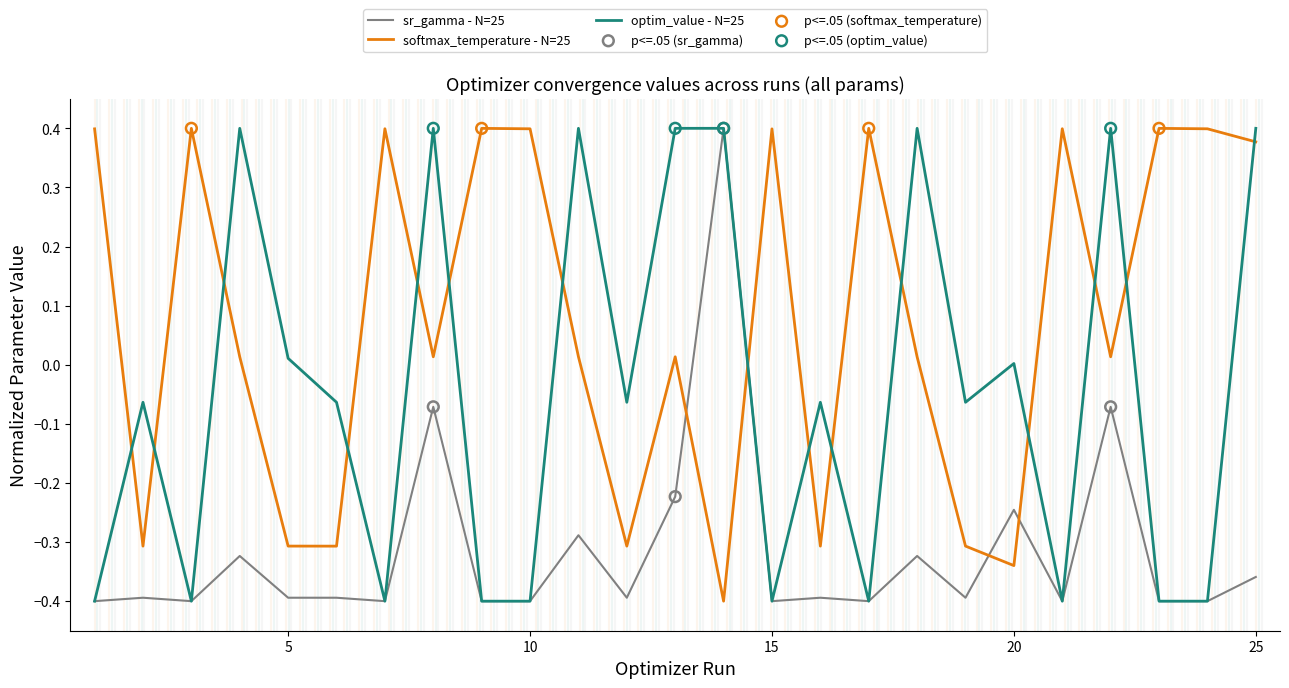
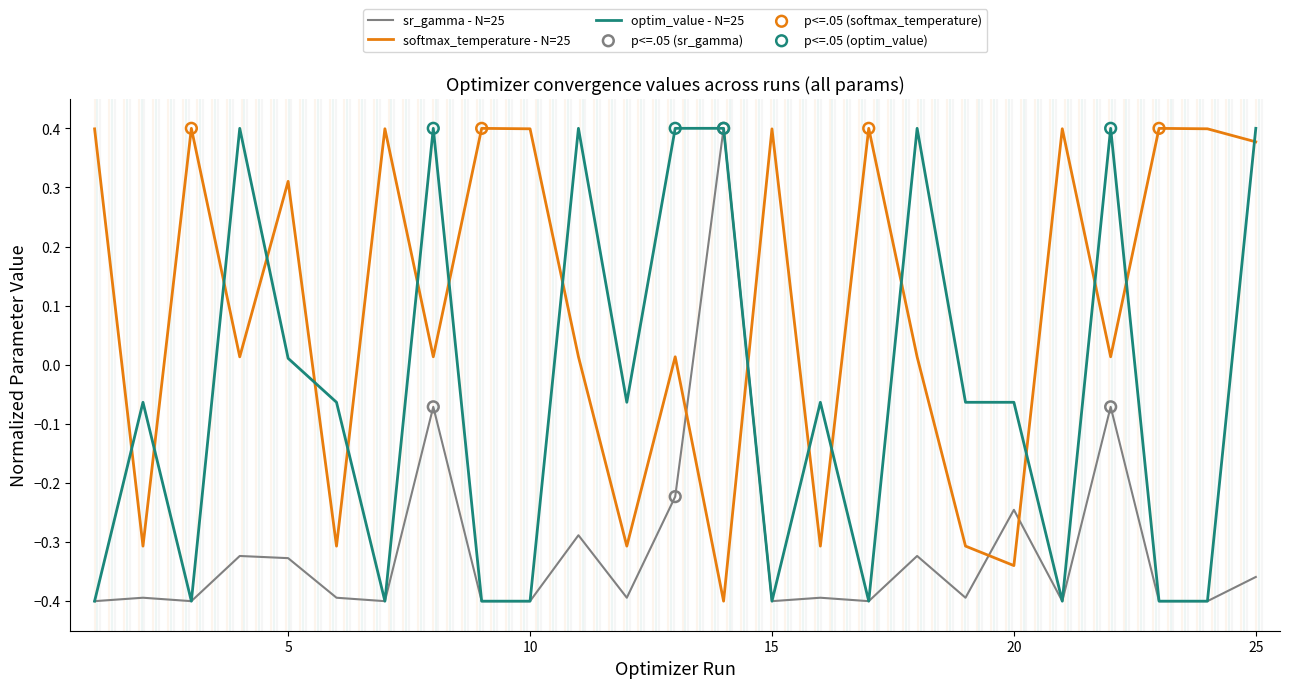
sr_gamma - N=25, 5: -0.39 -> -0.33
softmax_temperature - N=25, 5: -0.31 -> 0.31
optim_value - N=25, 20: 0.00 -> -0.06
